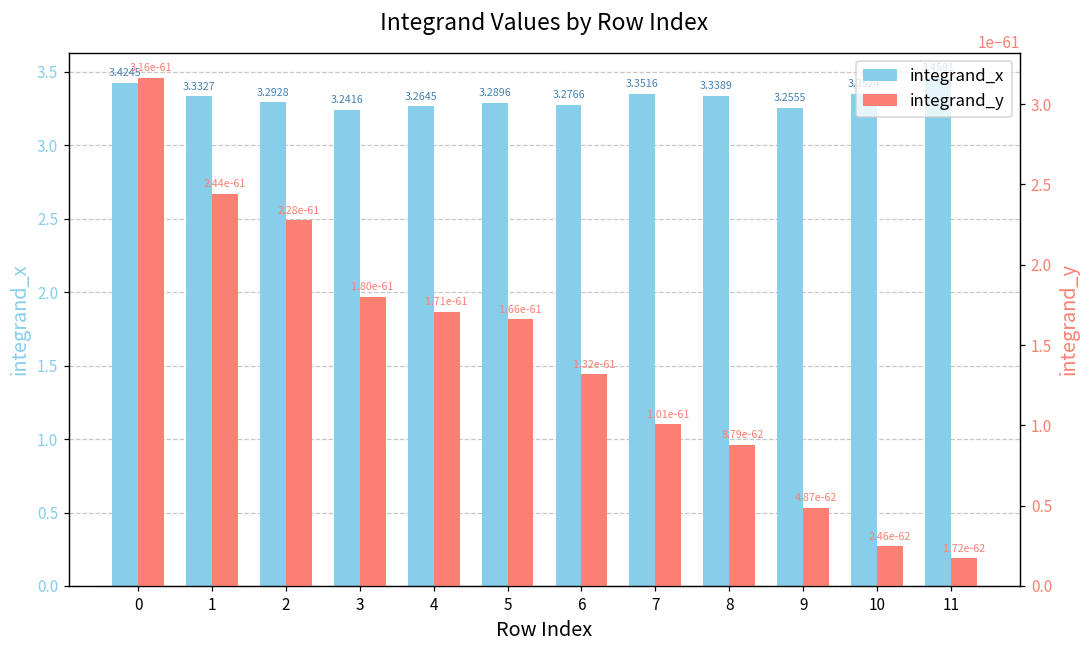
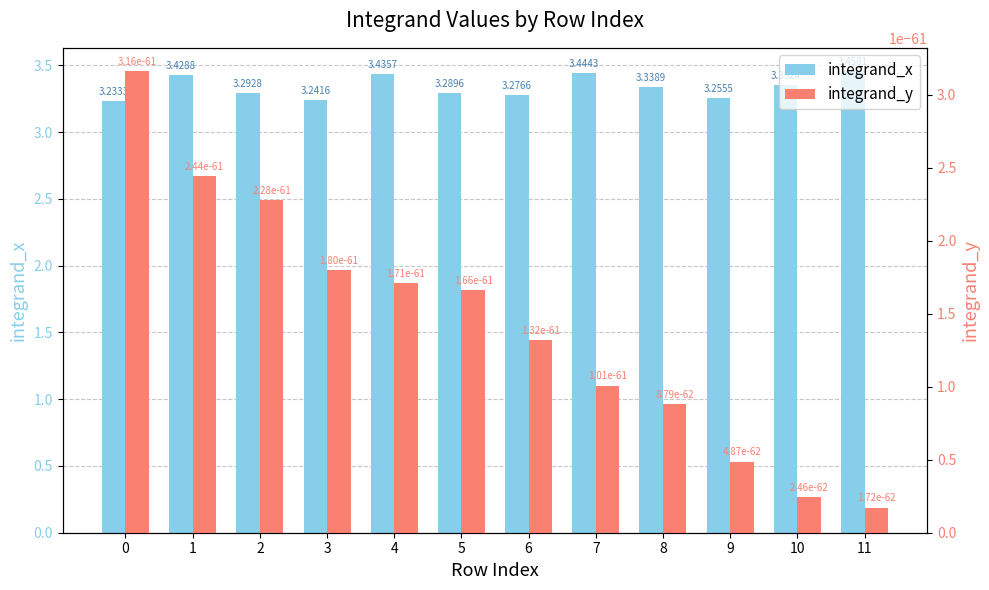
integrand_x, 0: 3.4245 -> 3.2333
integrand_x, 1: 3.3327 -> 3.4288
integrand_x, 4: 3.2645 -> 3.4357
integrand_x, 7: 3.3516 -> 3.4443
